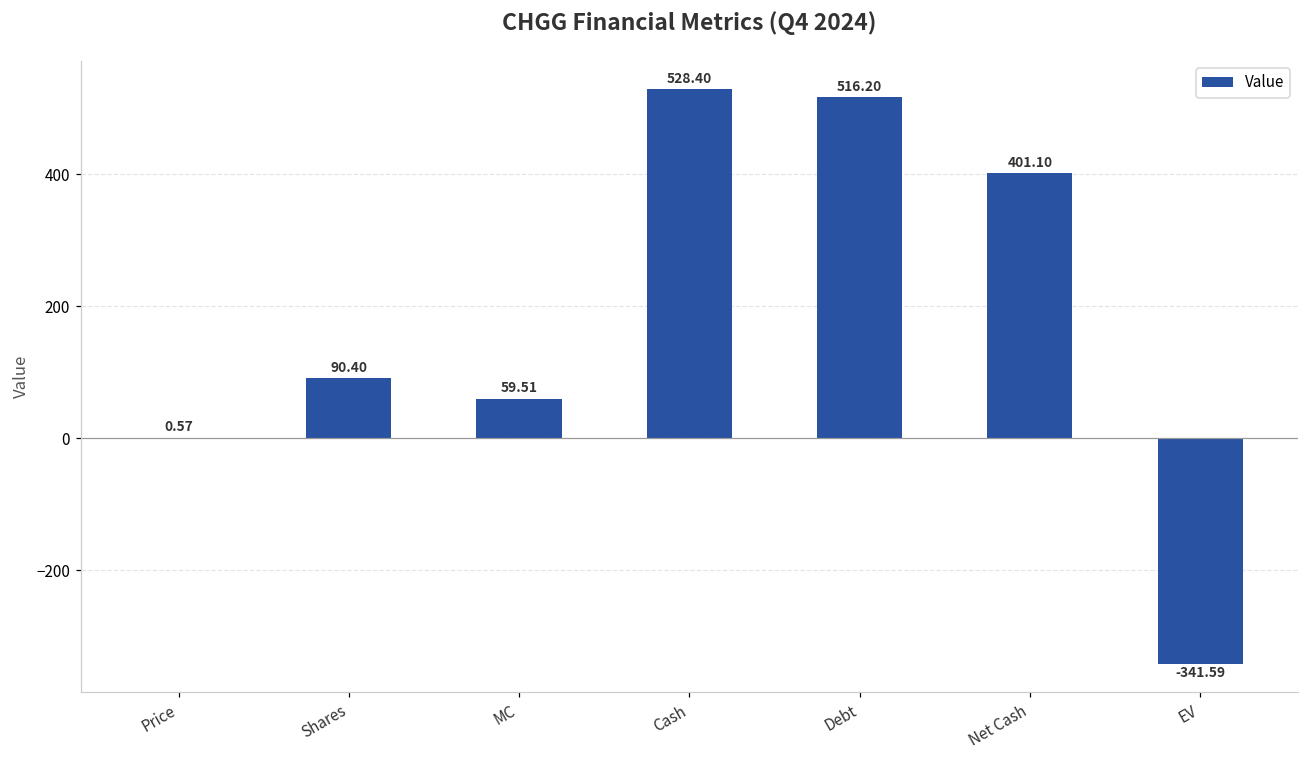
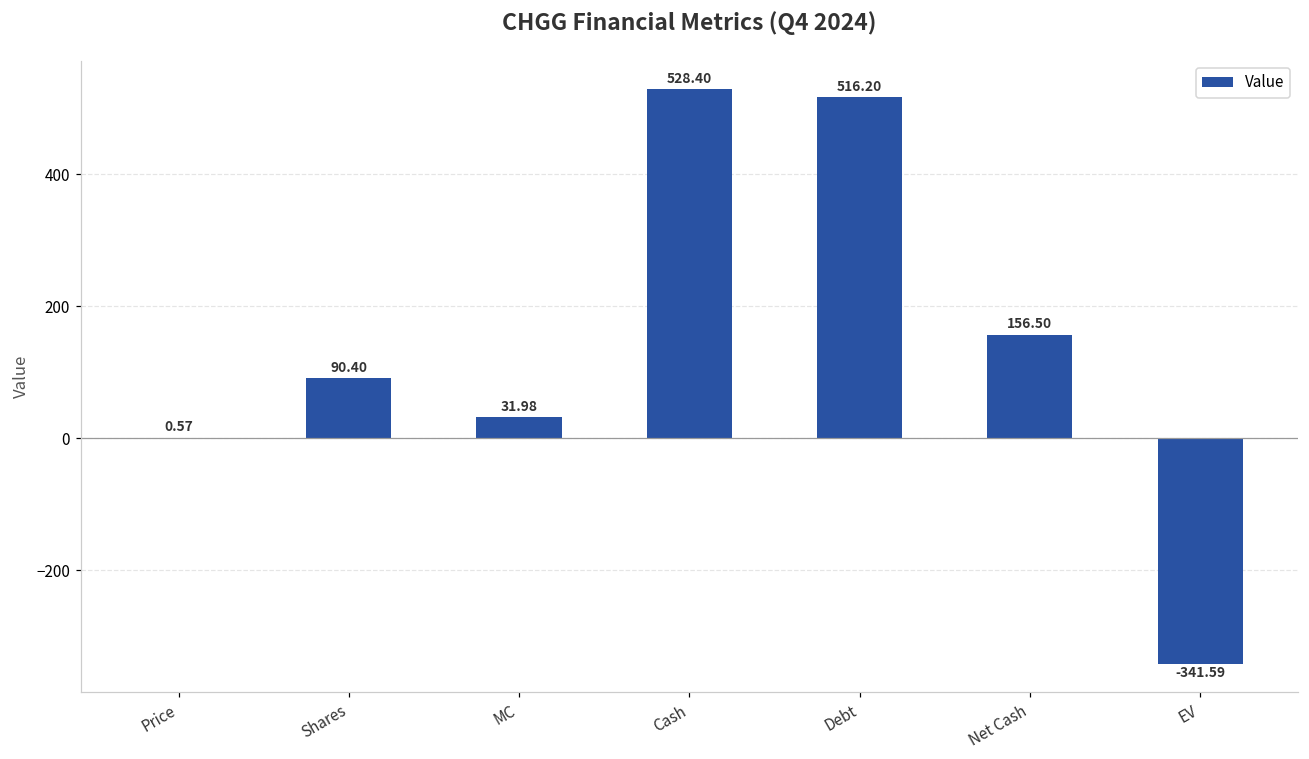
MC: 59.51 -> 31.98
Net Cash: 401.10 -> 156.50
